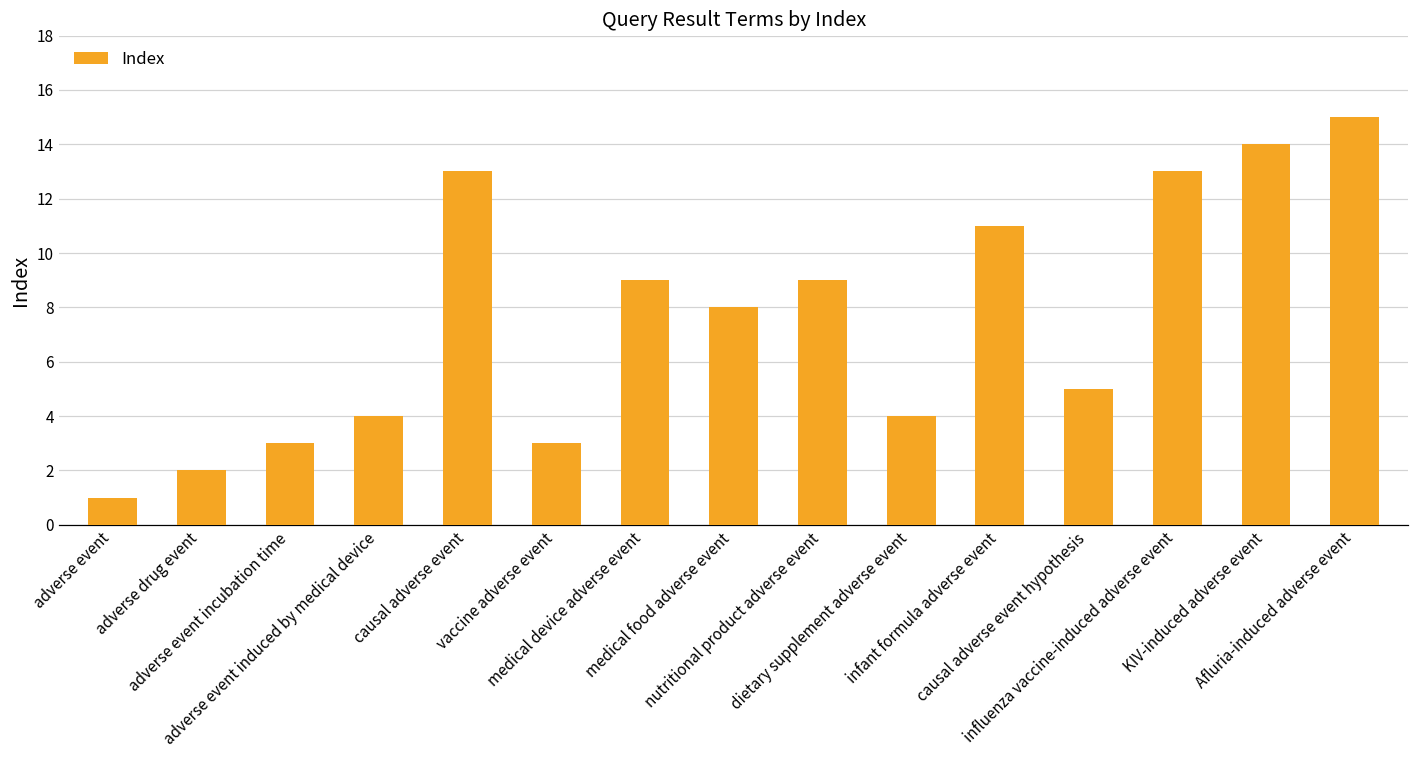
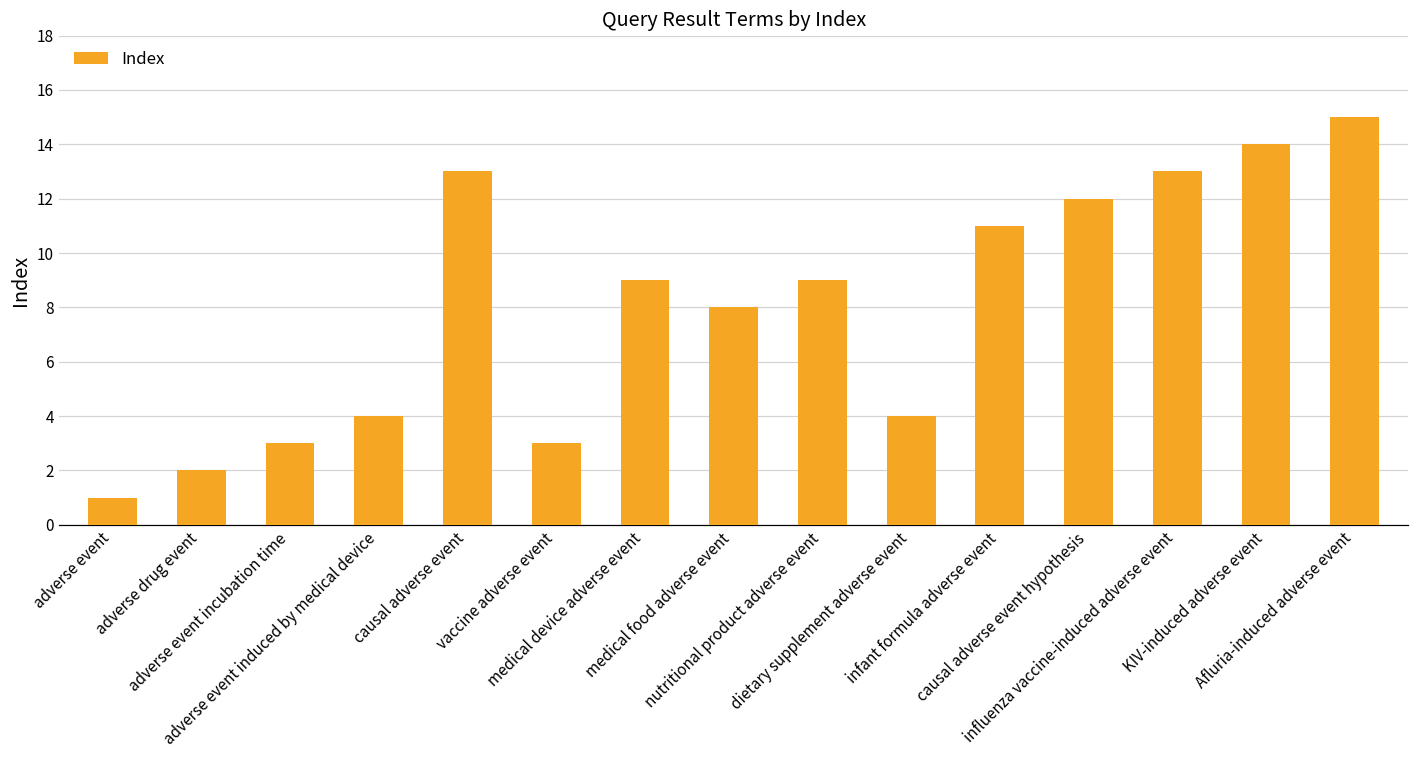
causal adverse event hypothesis: 5 -> 12
